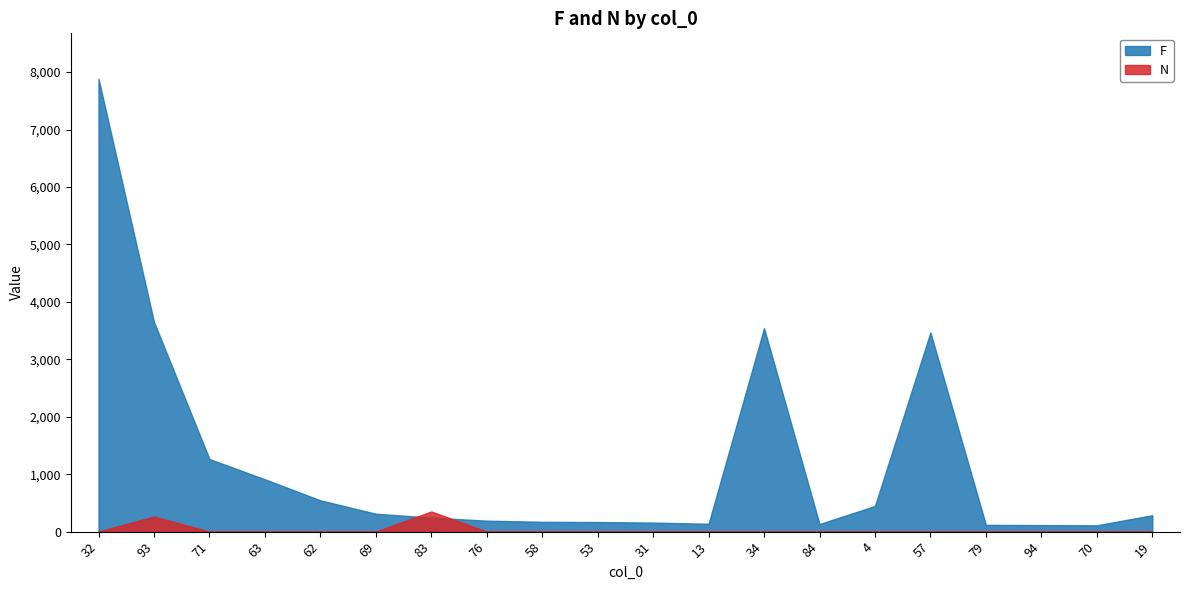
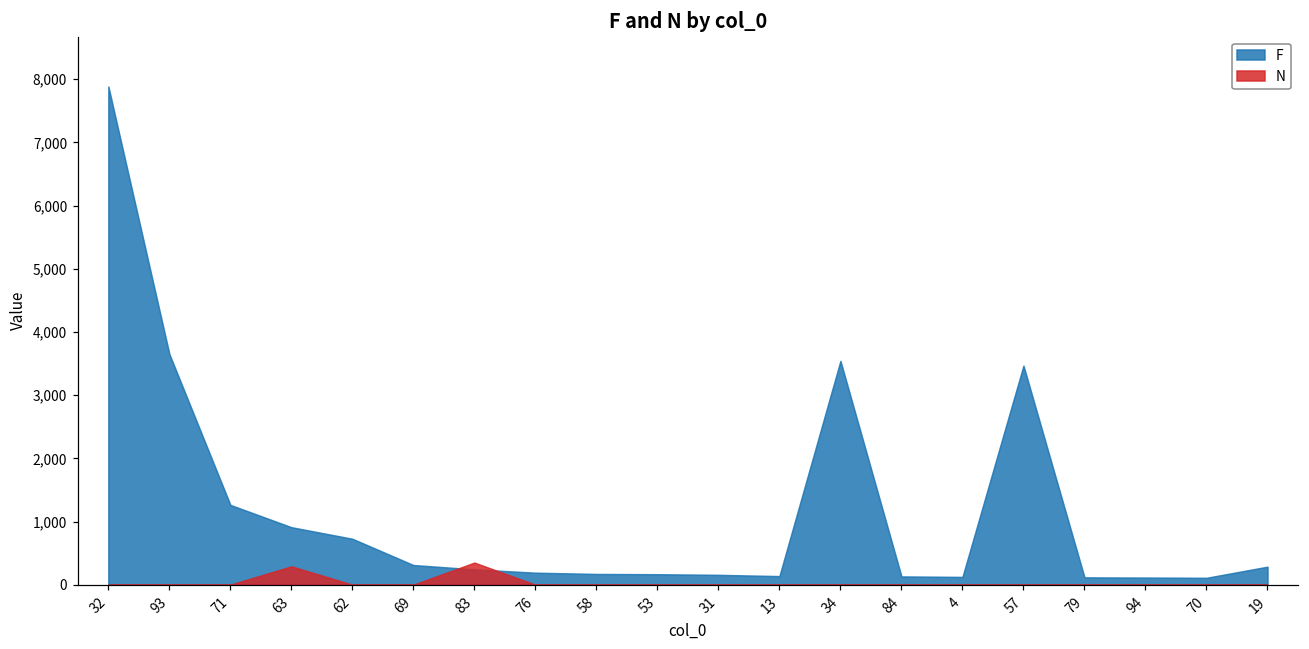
N, 93: 300 -> 0
N, 63: 0 -> 300
F, 62: 500 -> 700
F, 4: 400 -> 100
